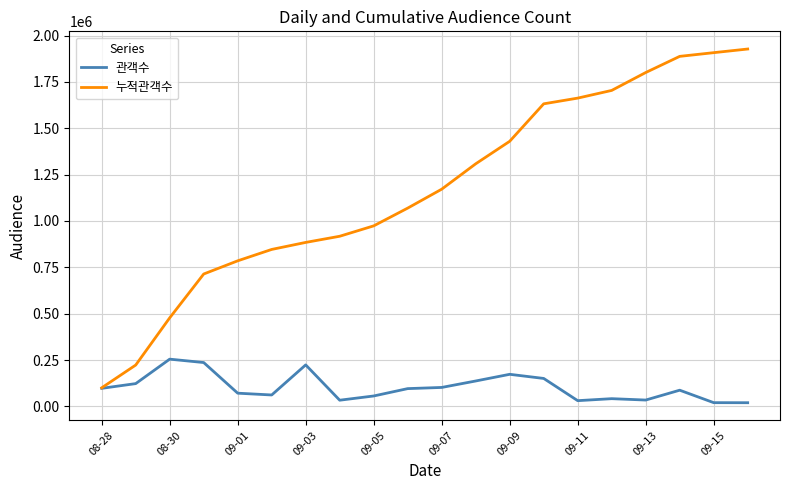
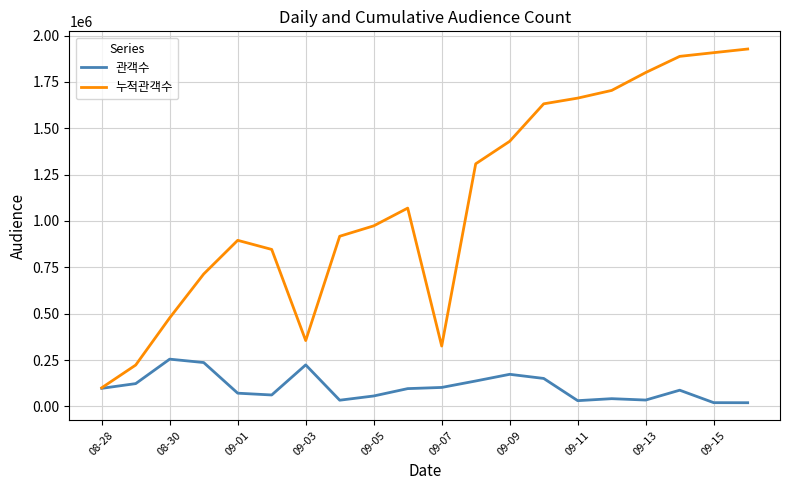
누적관객수, 09-01: 780000 -> 900000
누적관객수, 09-03: 880000 -> 350000
누적관객수, 09-07: 1170000 -> 330000
